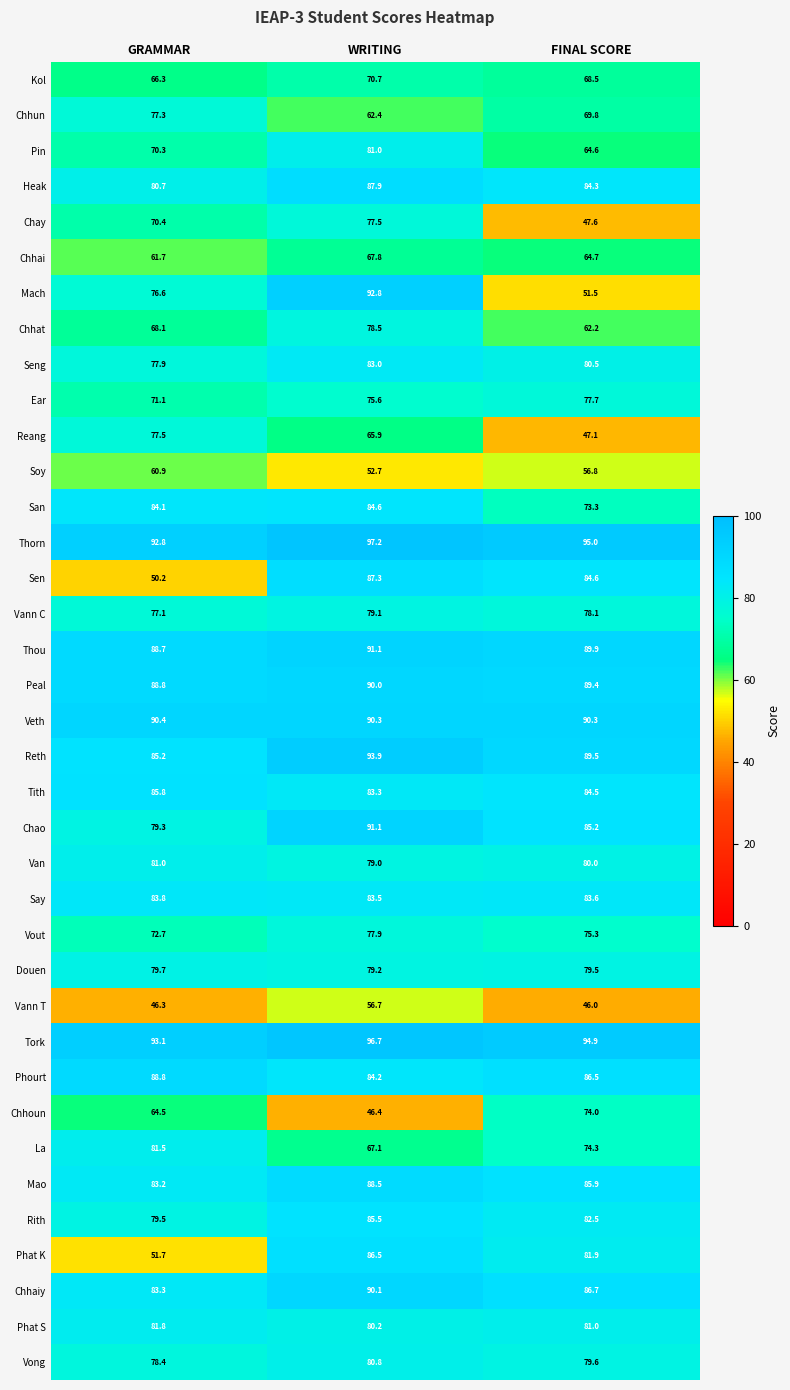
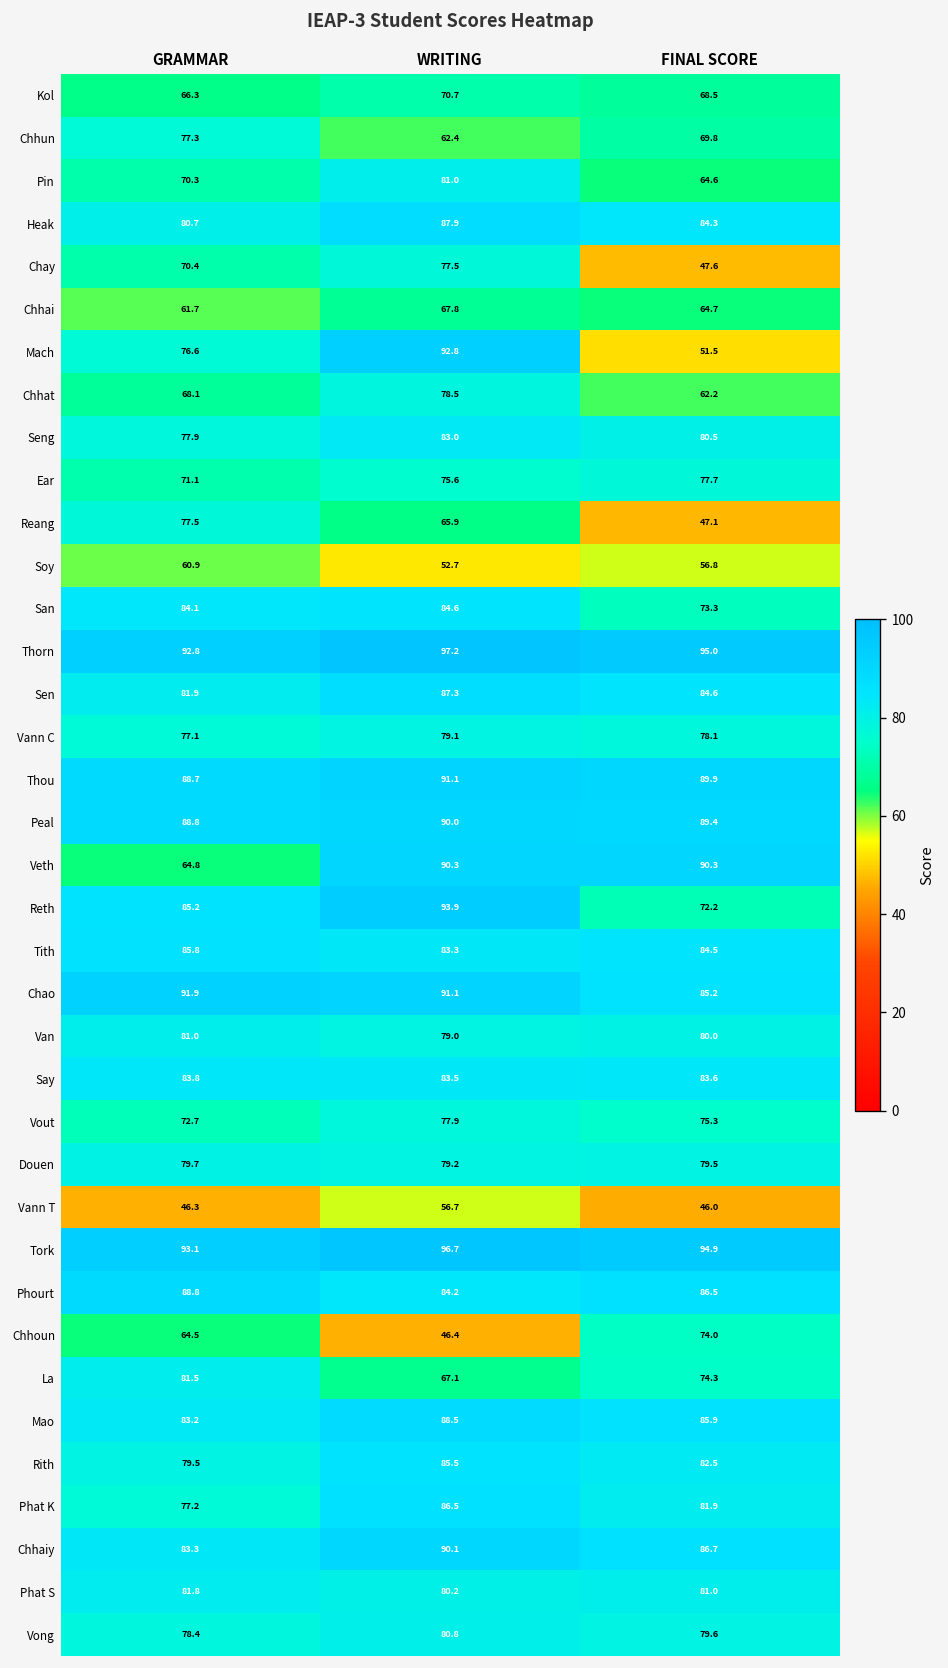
Sen, GRAMMAR: 50.2 -> 81.9
Veth, GRAMMAR: 90.4 -> 64.8
Reth, FINAL SCORE: 89.5 -> 72.2
Chao, GRAMMAR: 79.3 -> 91.9
Phat K, GRAMMAR: 51.7 -> 77.2
